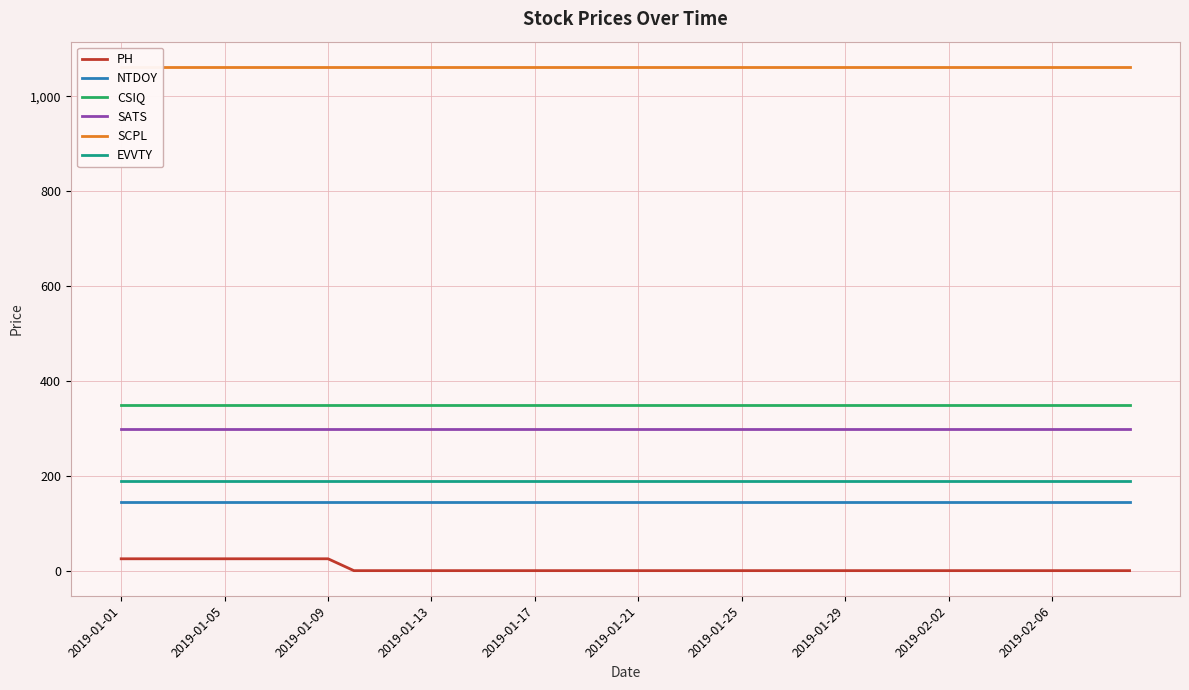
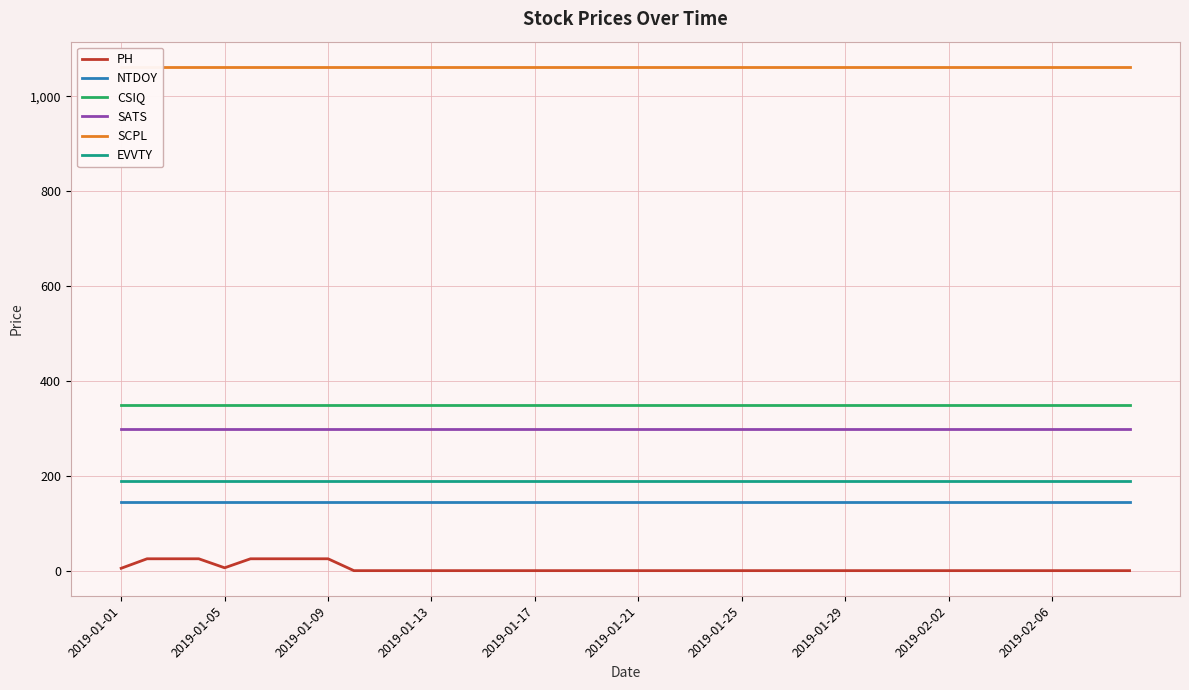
PH, 2019-01-01: 30 -> 10
PH, 2019-01-05: 30 -> 10
